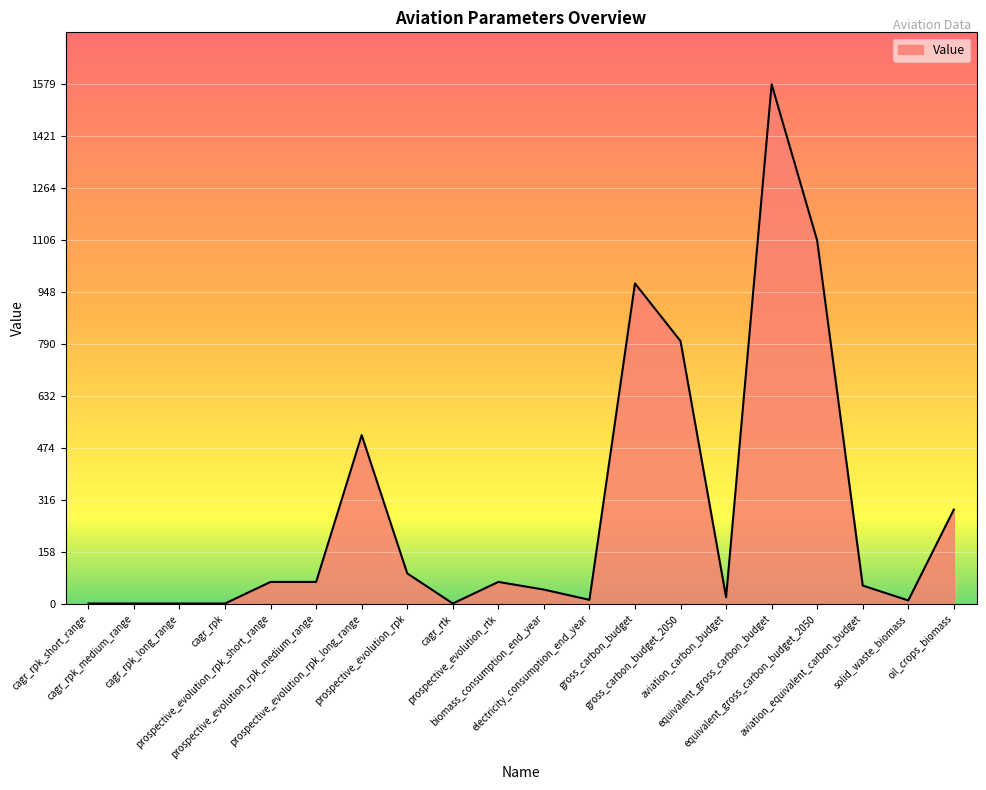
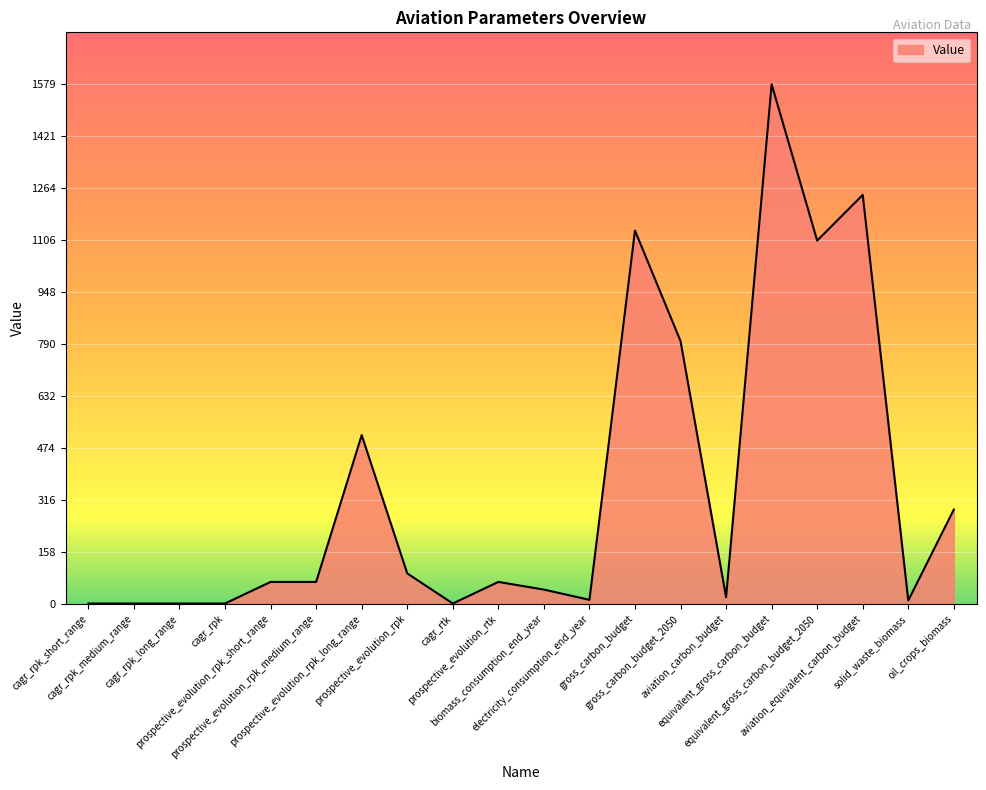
gross_carbon_budget: 970 -> 1140
aviation_equivalent_carbon_budget: 60 -> 1240
